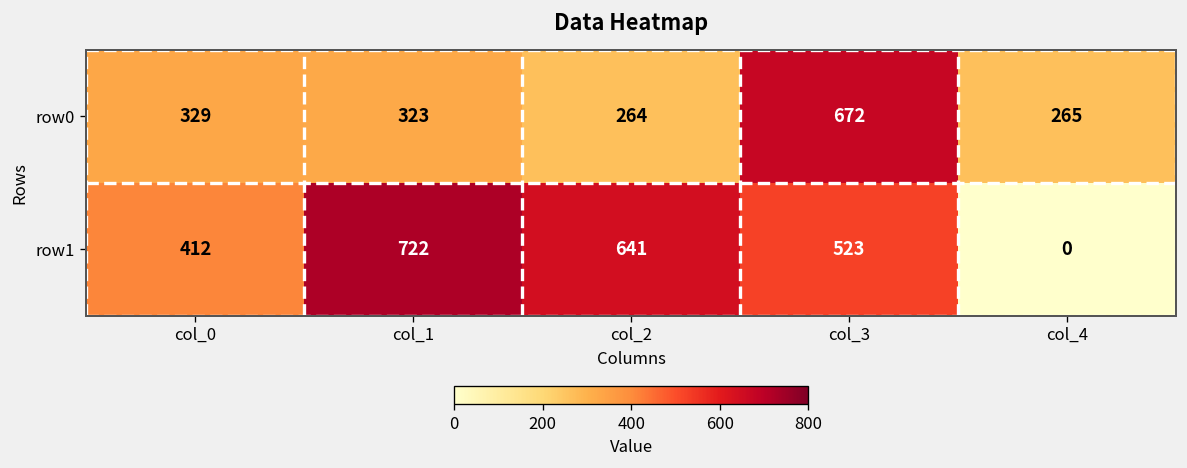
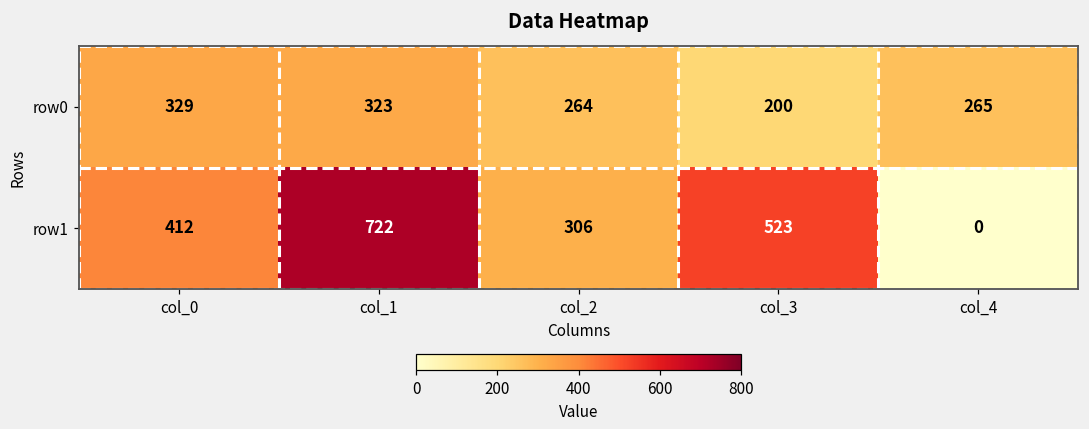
row0, col_3: 672 -> 200
row1, col_2: 641 -> 306
